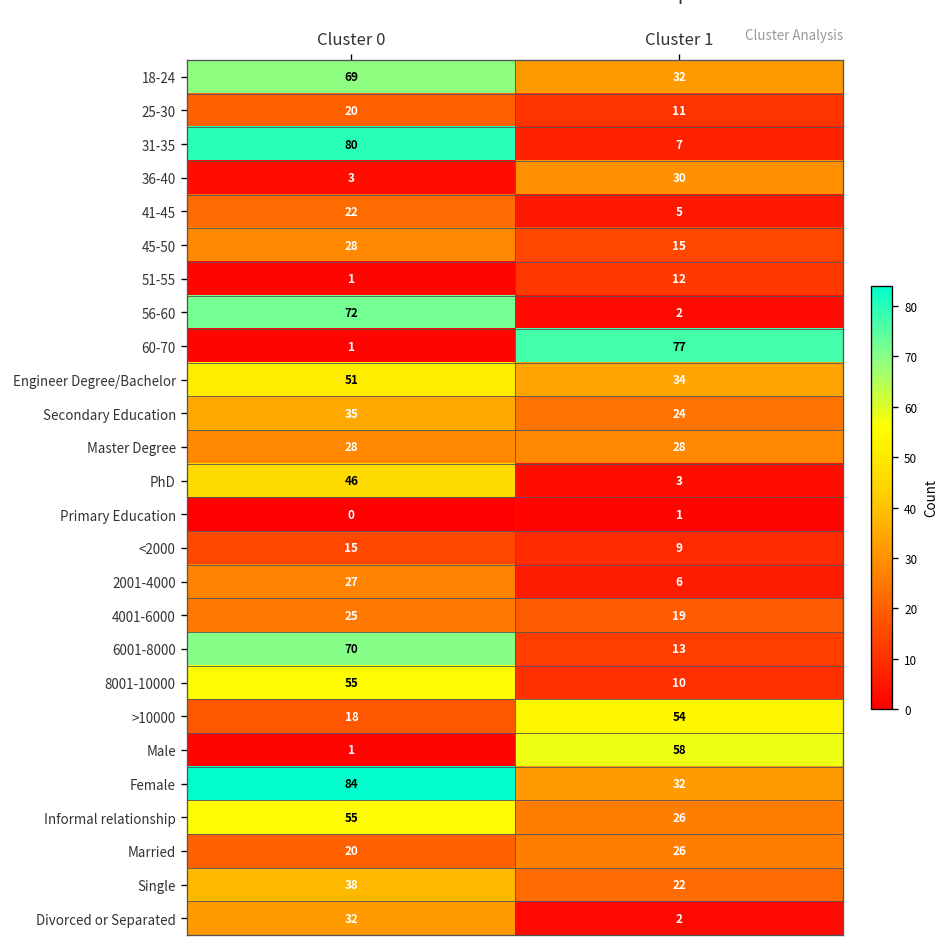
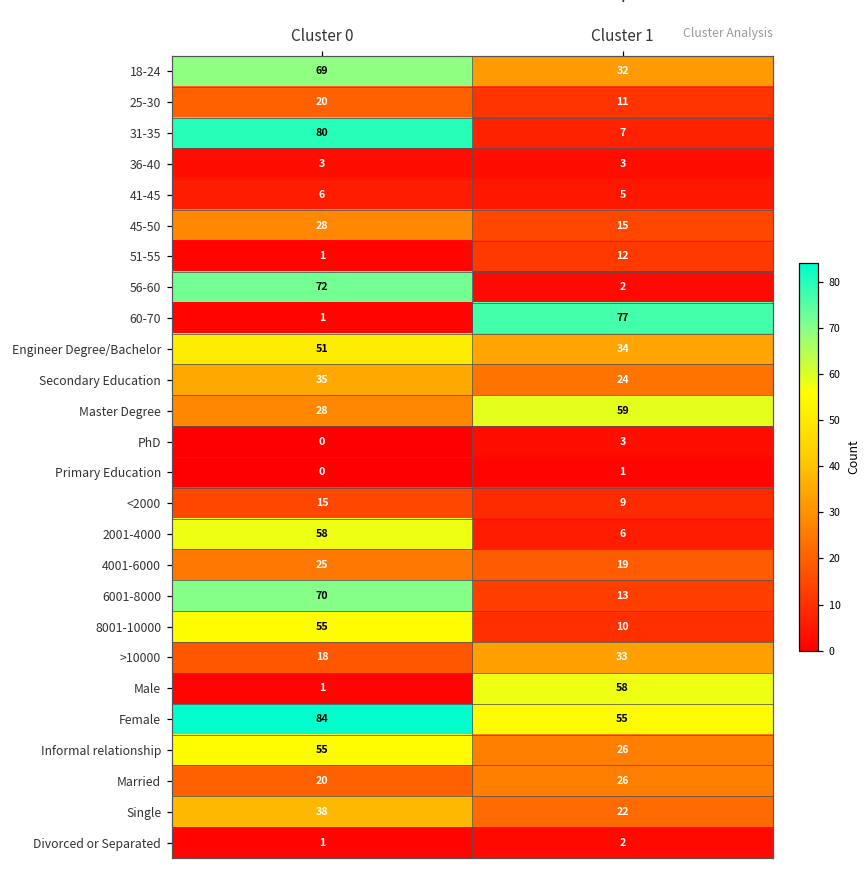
36-40, Cluster 1: 30 -> 3
41-45, Cluster 0: 22 -> 6
Master Degree, Cluster 1: 28 -> 59
PhD, Cluster 0: 46 -> 0
2001-4000, Cluster 0: 27 -> 58
>10000, Cluster 1: 54 -> 33
Female, Cluster 1: 32 -> 55
Divorced or Separated, Cluster 0: 32 -> 1
